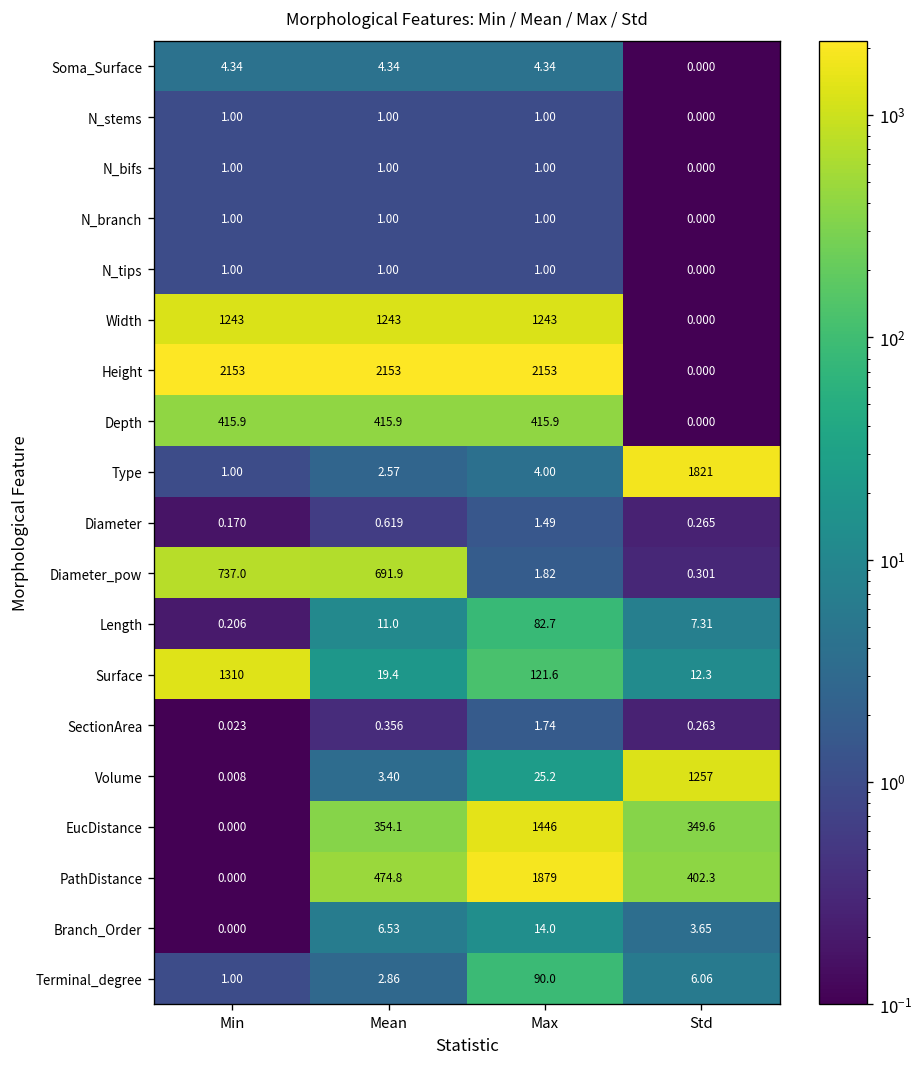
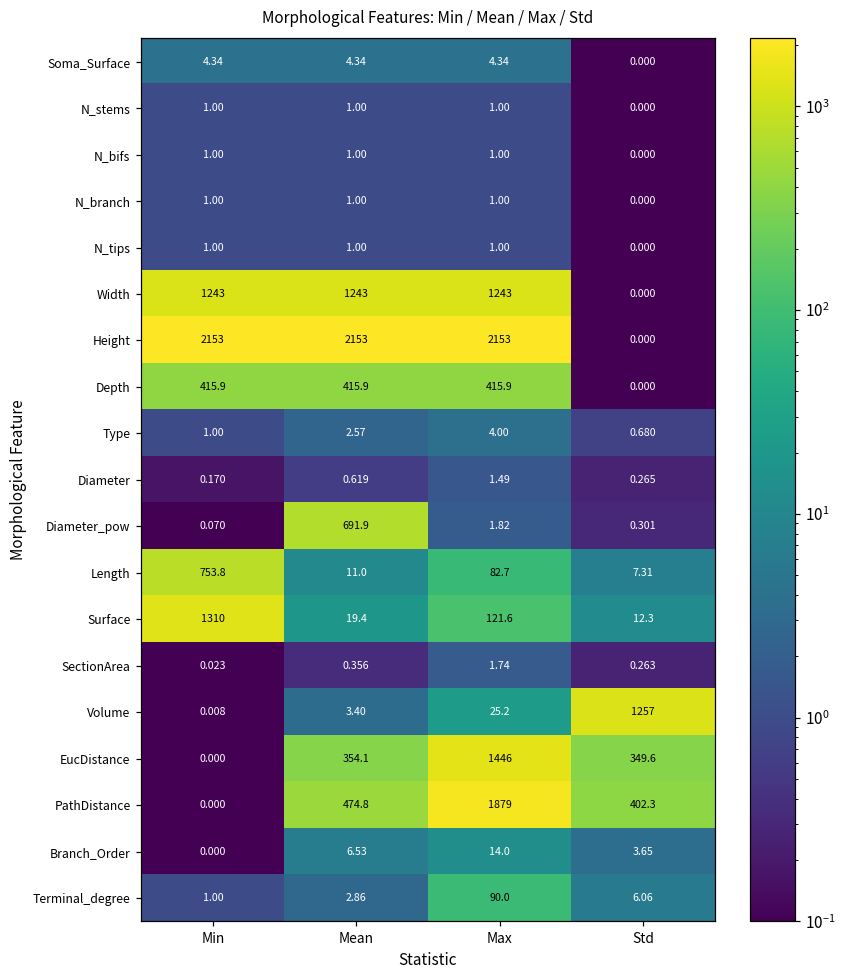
Type, Std: 1821 -> 0.680
Diameter_pow, Min: 737.0 -> 0.070
Length, Min: 0.206 -> 753.8
